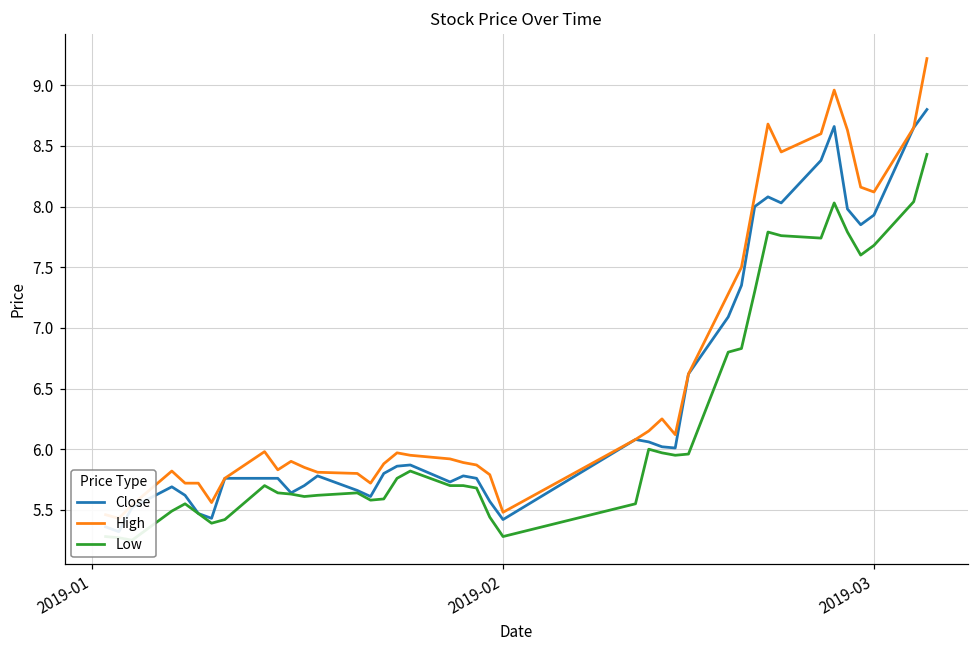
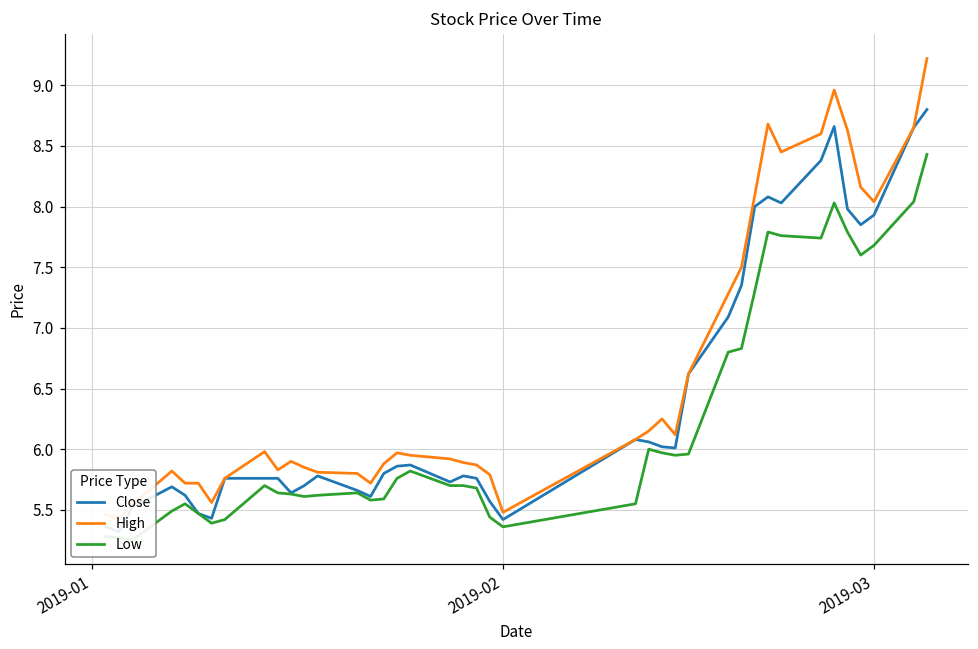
Low, 2019-02: 5.28 -> 5.36
High, 2019-03: 8.12 -> 8.04
